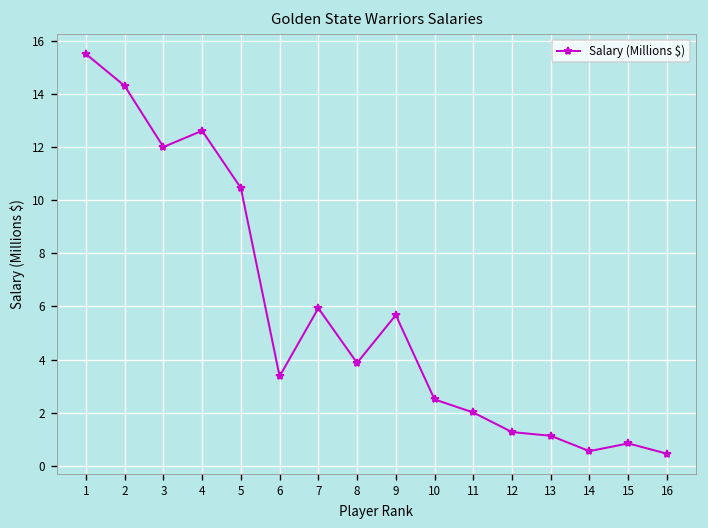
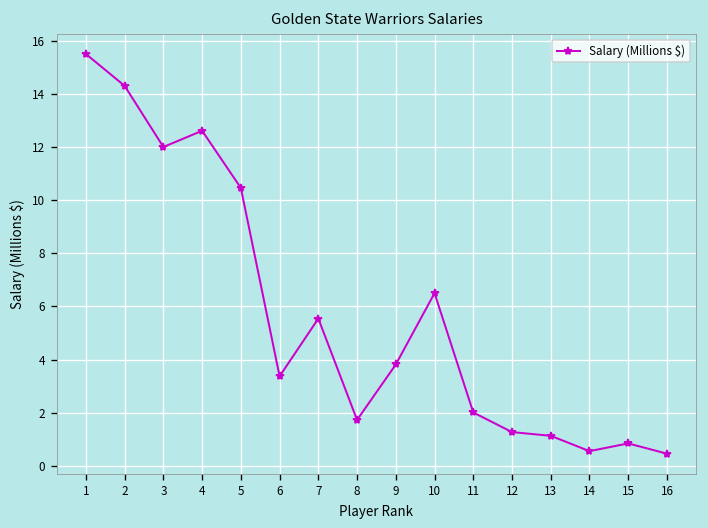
7: 5.9 -> 5.5
8: 3.9 -> 1.7
9: 5.7 -> 3.8
10: 2.5 -> 6.5
